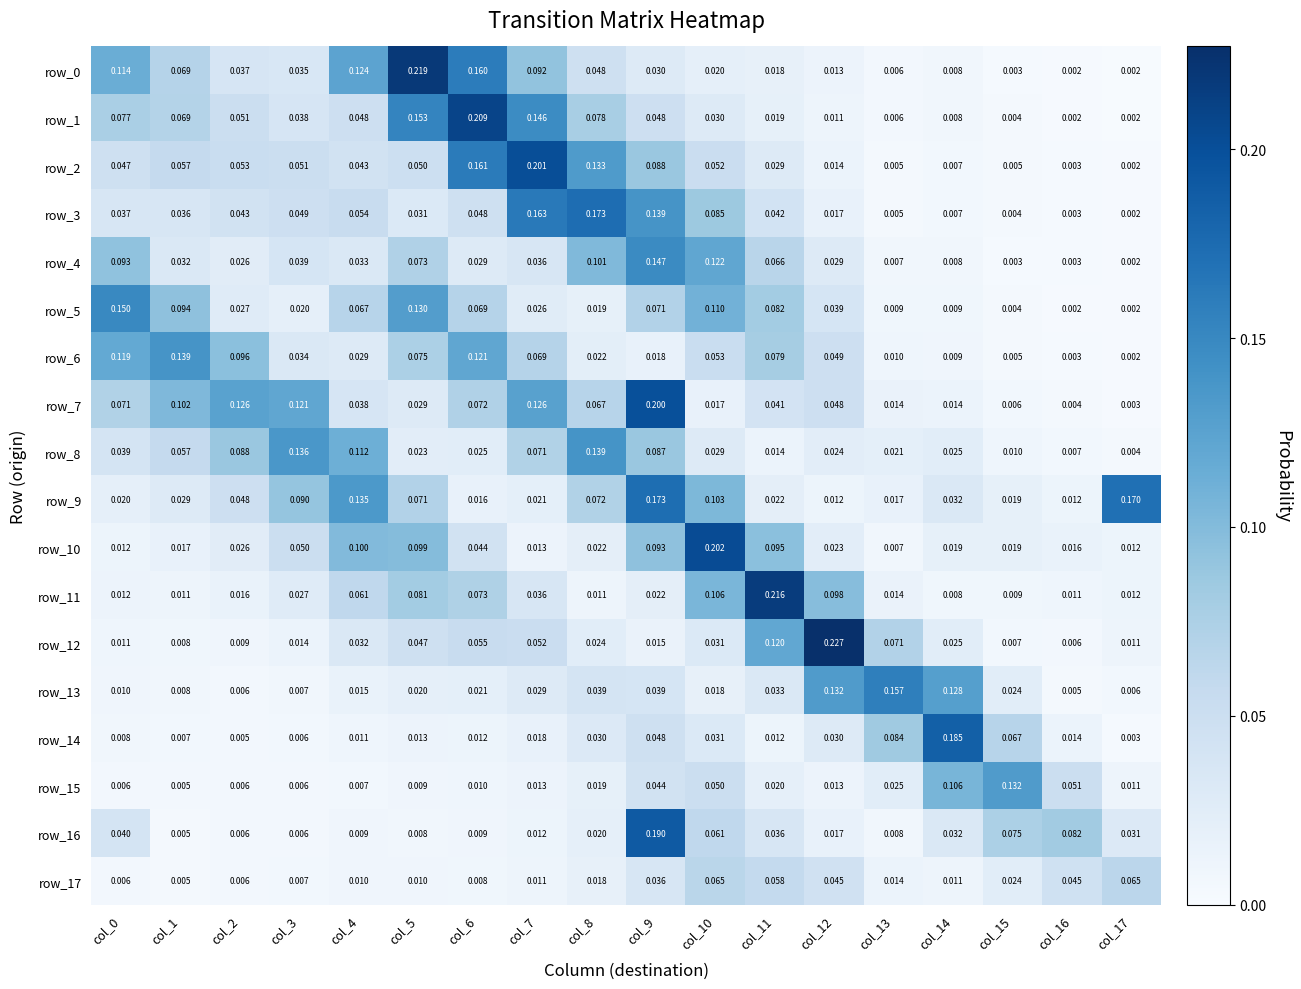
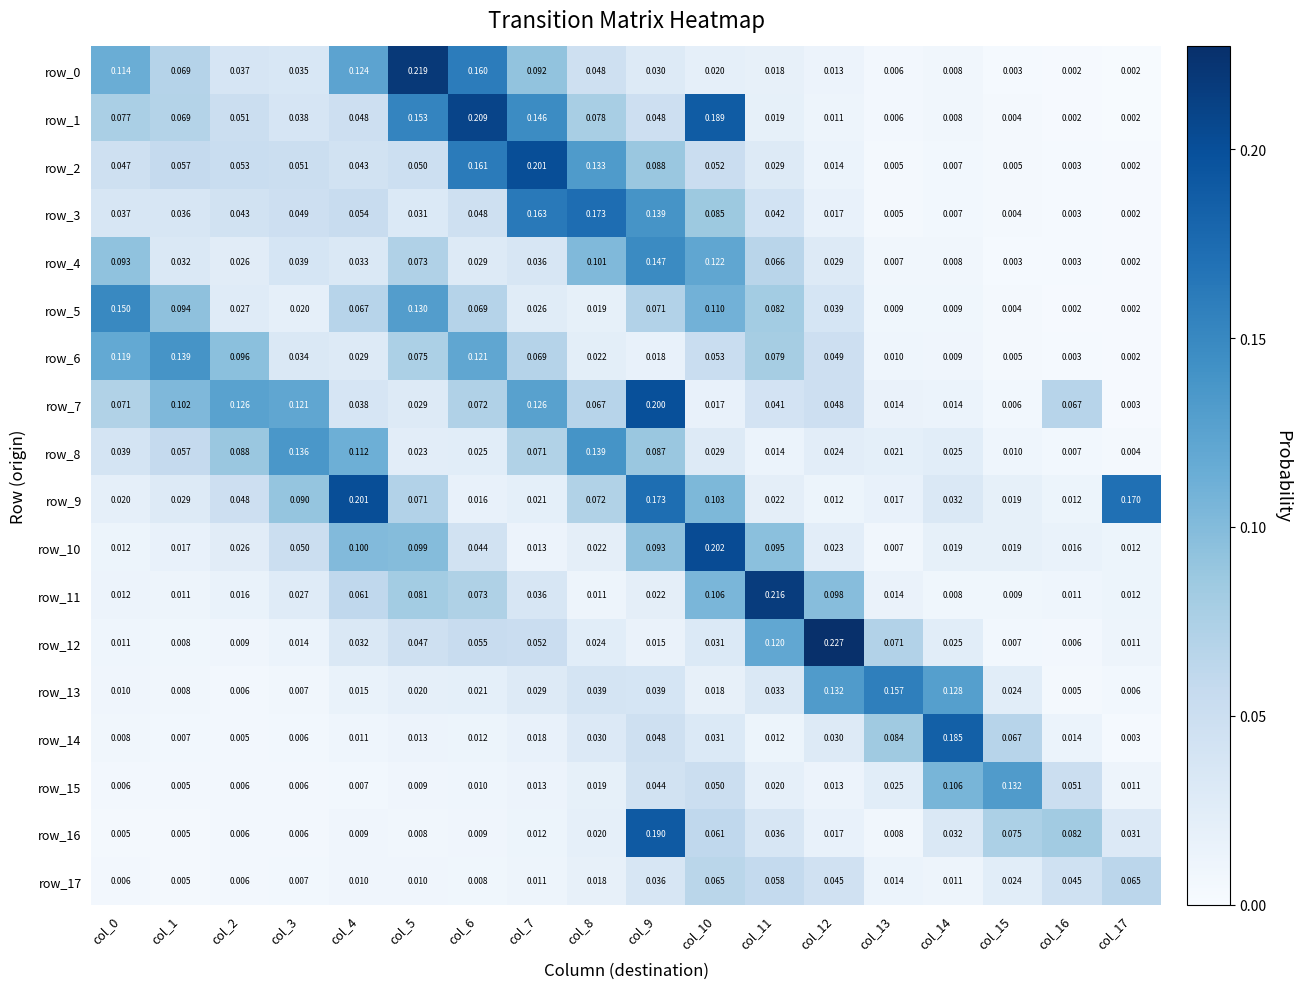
row_1, col_10: 0.030 -> 0.189
row_7, col_16: 0.004 -> 0.067
row_9, col_4: 0.135 -> 0.201
row_16, col_0: 0.040 -> 0.005
